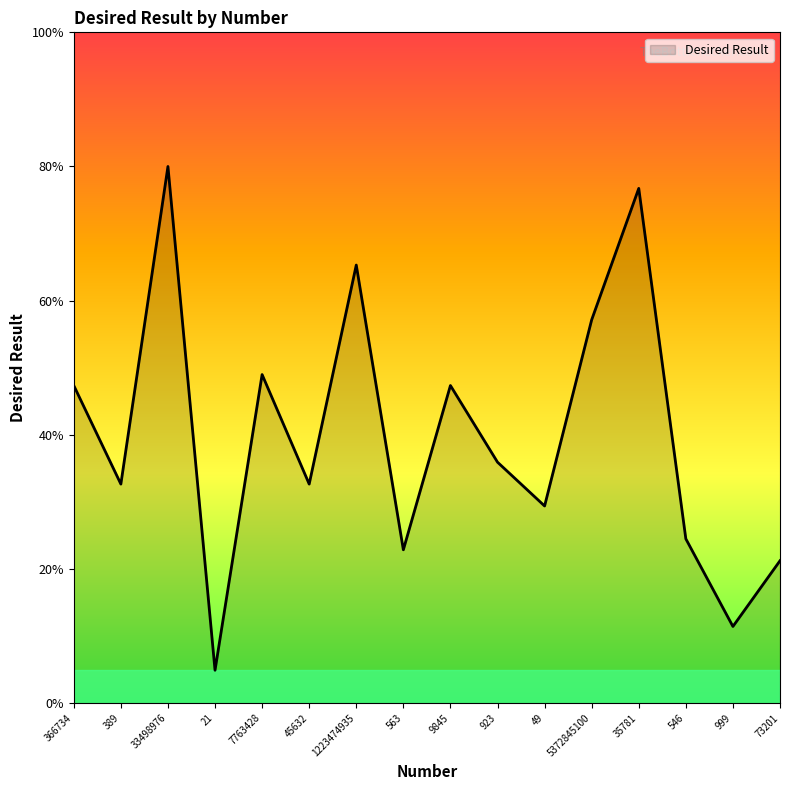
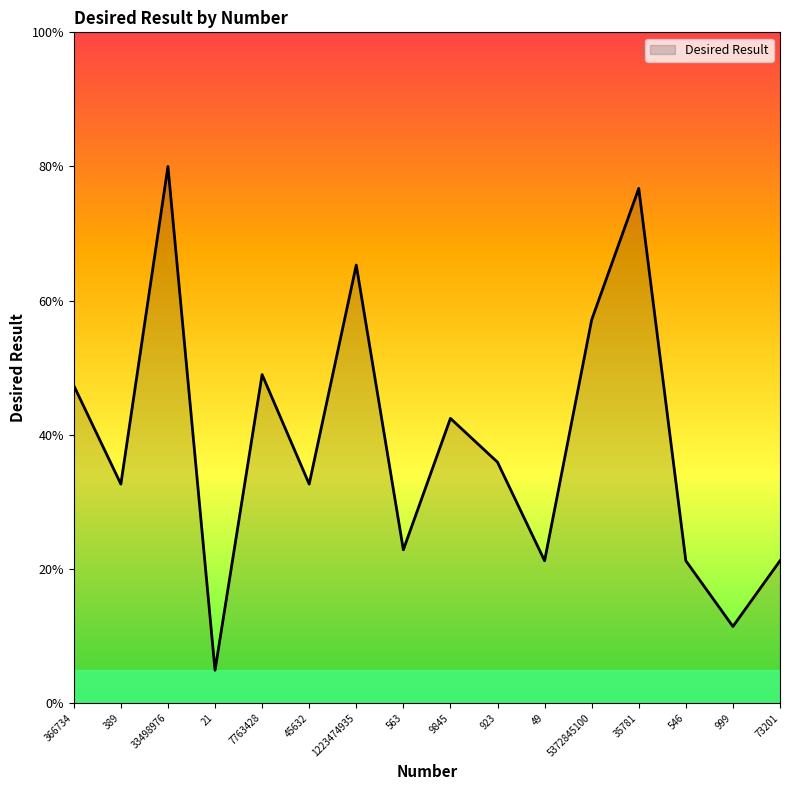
9845: 47% -> 42%
49: 29% -> 21%
546: 24% -> 21%
